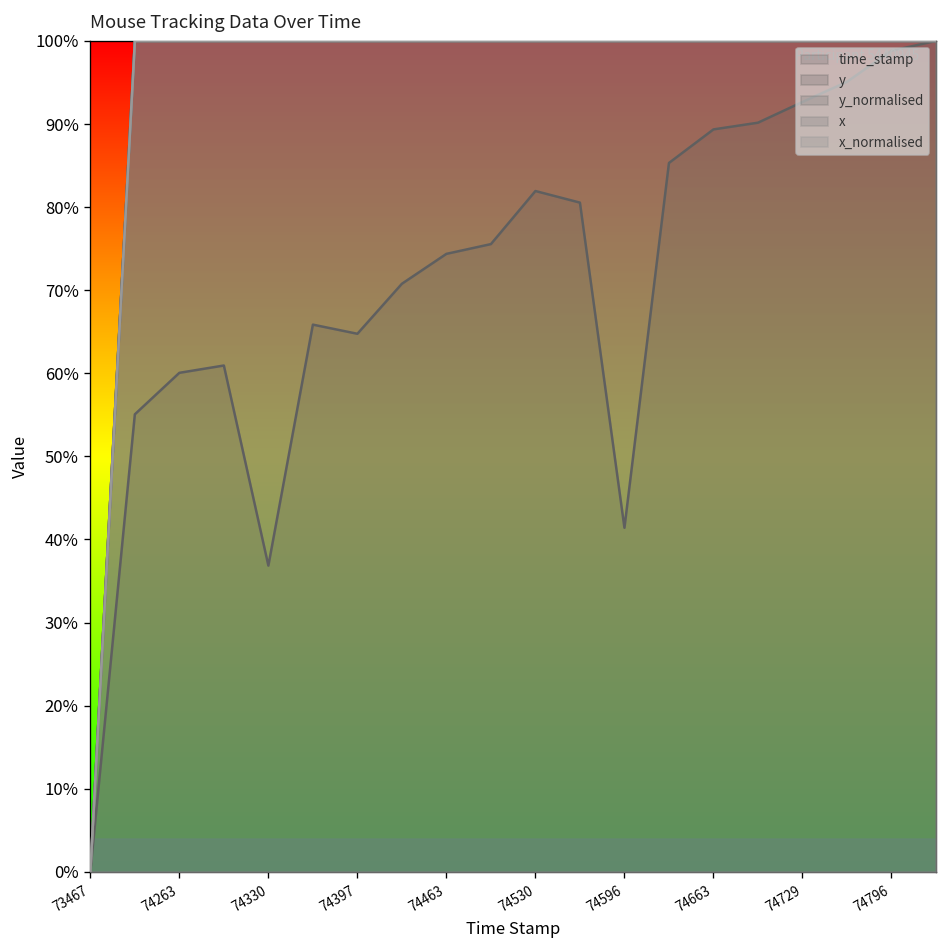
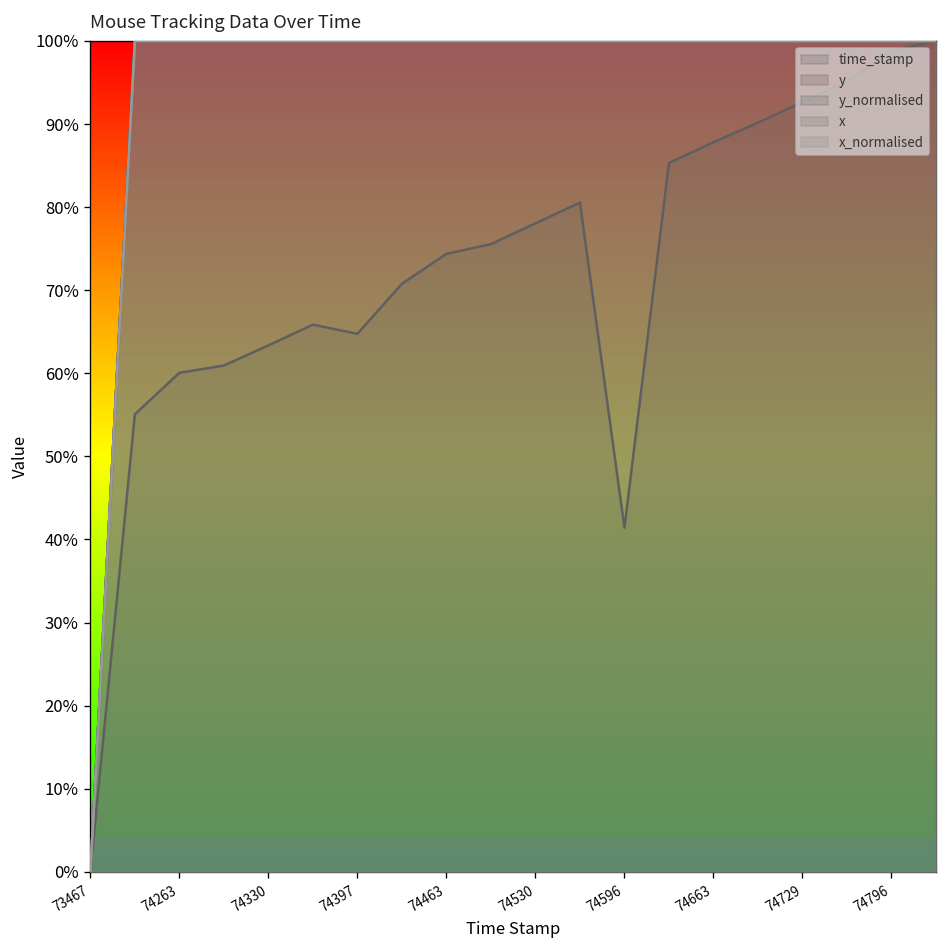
time_stamp, 74330: 37% -> 63%
time_stamp, 74530: 82% -> 78%
time_stamp, 74663: 89% -> 88%
